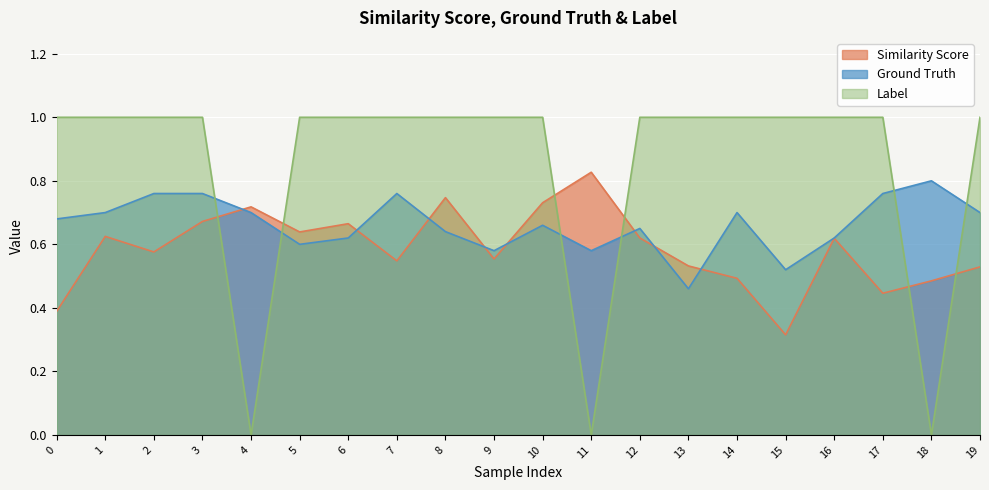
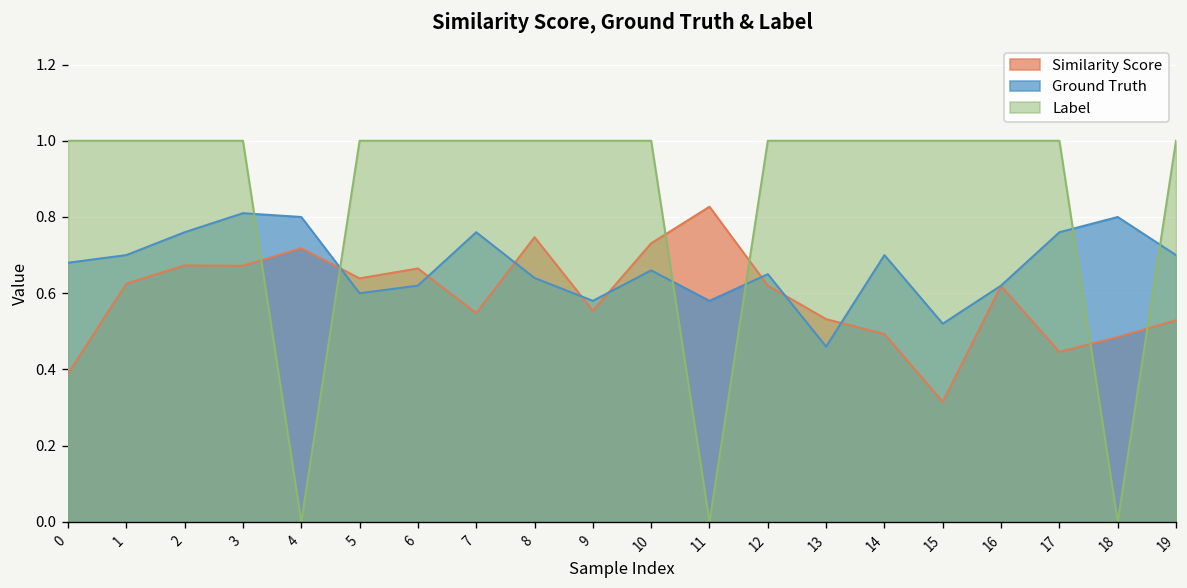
Similarity Score, 2: 0.58 -> 0.67
Ground Truth, 3: 0.76 -> 0.81
Ground Truth, 4: 0.7 -> 0.8
